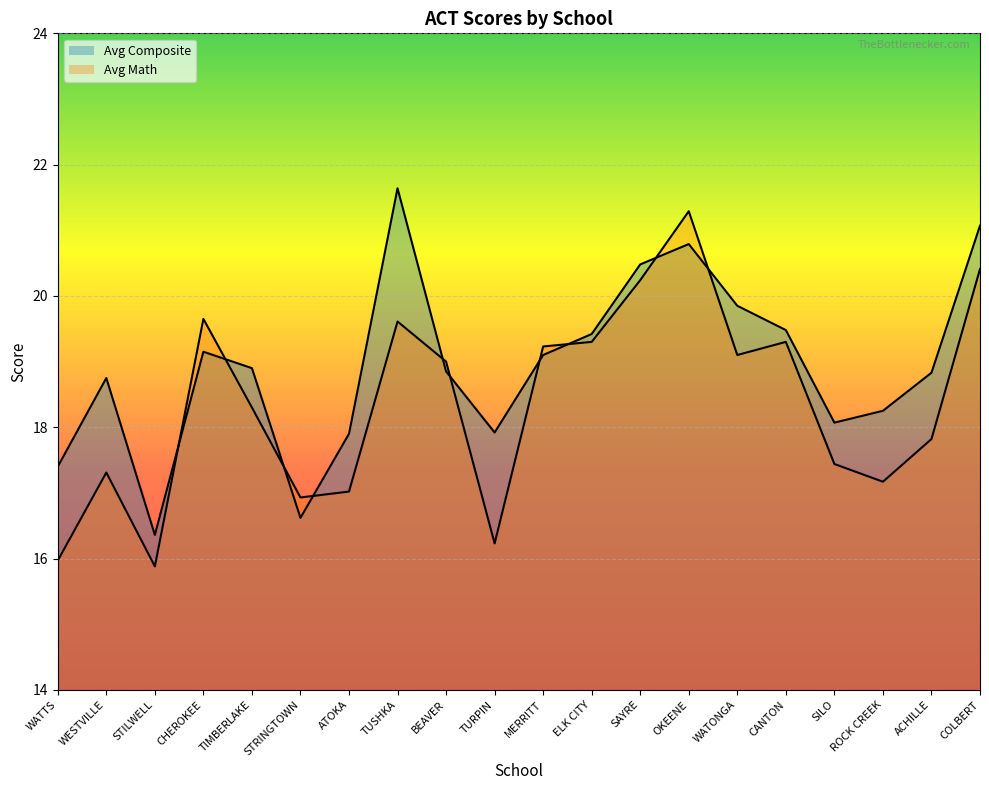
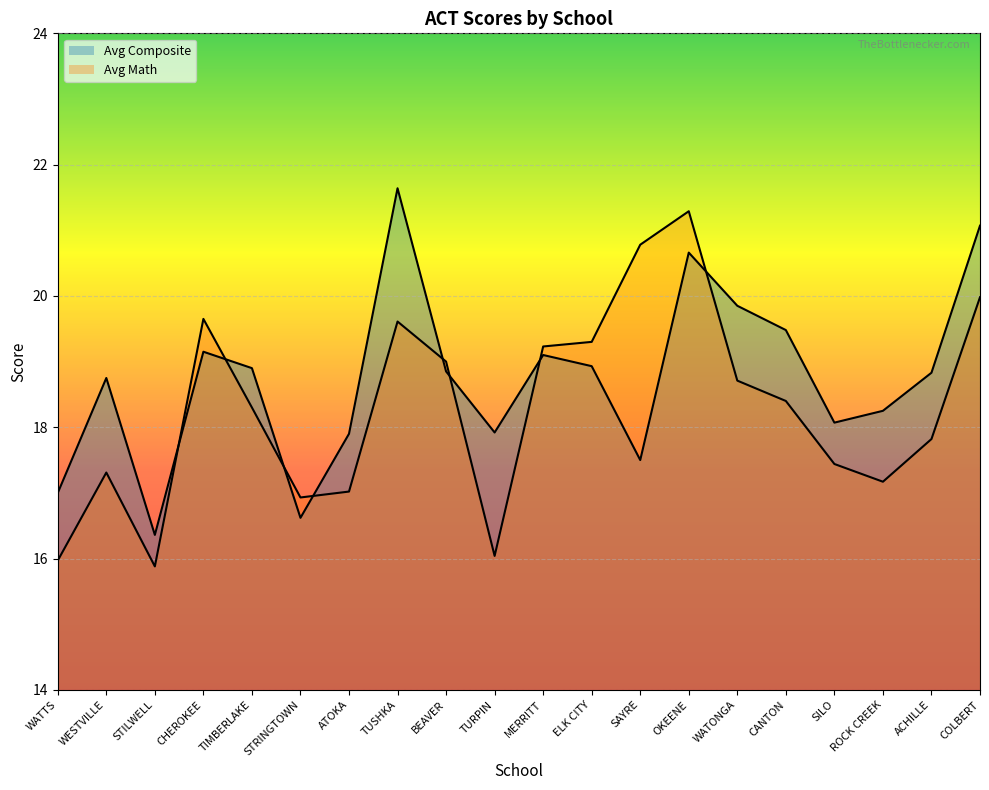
Avg Composite, WATTS: 17.4 -> 17.0
Avg Math, TURPIN: 16.2 -> 16.0
Avg Composite, ELK CITY: 19.4 -> 18.9
Avg Composite, SAYRE: 20.5 -> 17.5
Avg Math, SAYRE: 20.2 -> 20.8
Avg Composite, OKEENE: 20.8 -> 20.7
Avg Math, WATONGA: 19.1 -> 18.7
Avg Math, CANTON: 19.3 -> 18.4
Avg Math, COLBERT: 20.4 -> 20.0
